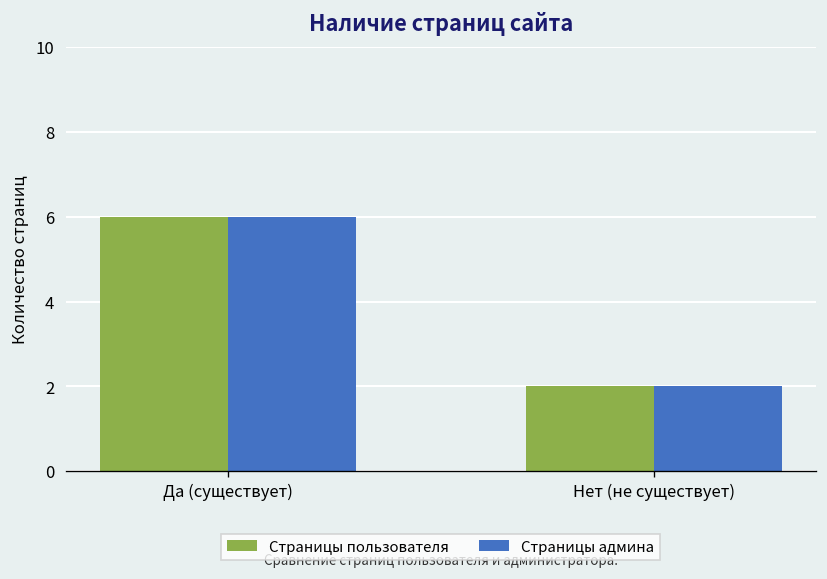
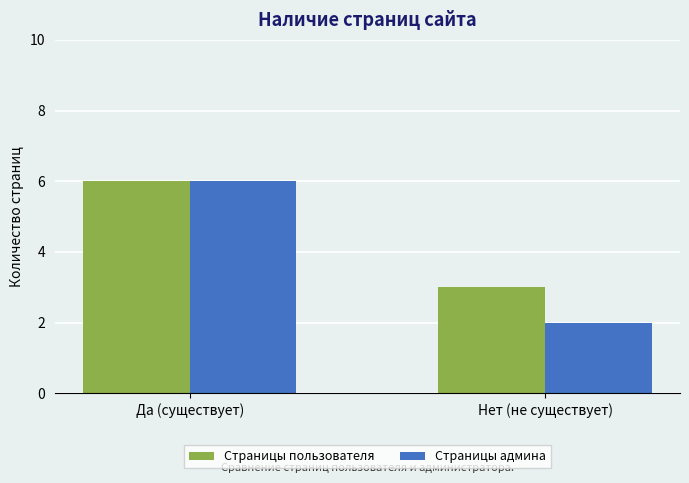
Страницы пользователя, Нет (не существует): 2 -> 3
